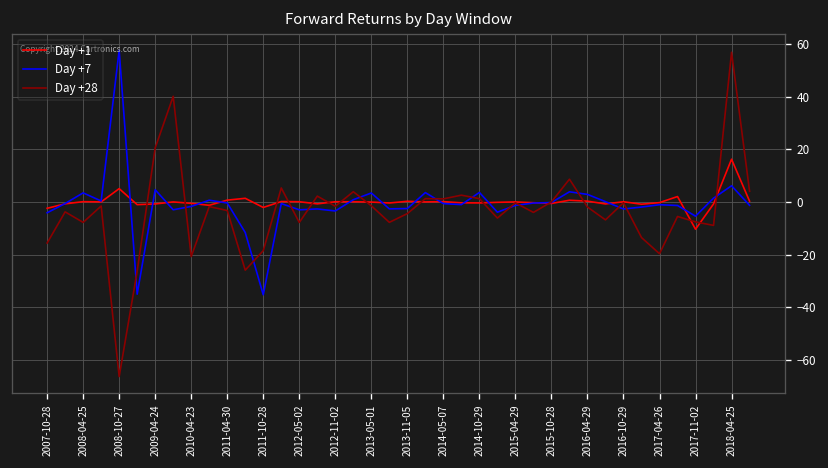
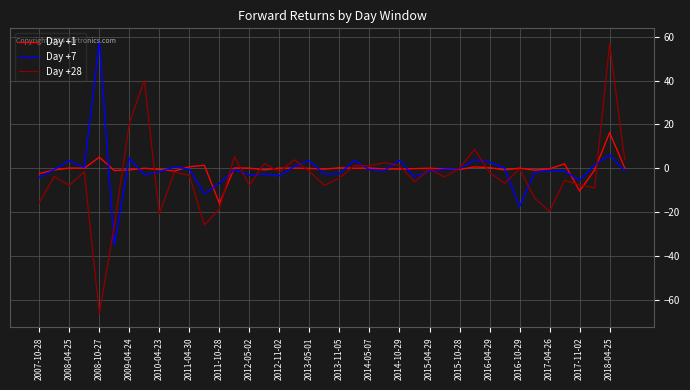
Day +1, 2011-10-28: -2 -> -16
Day +7, 2011-10-28: -35 -> -7
Day +7, 2016-10-29: -3 -> -17
